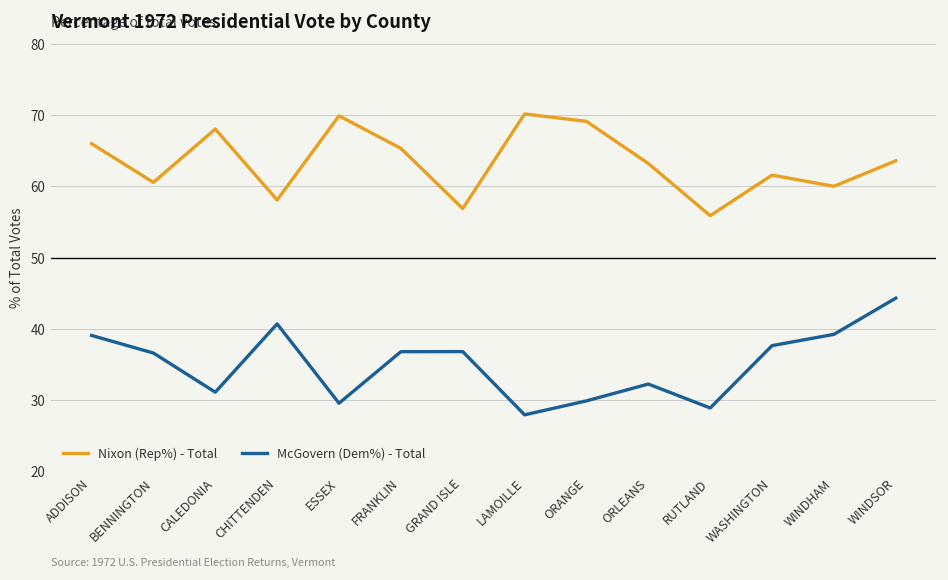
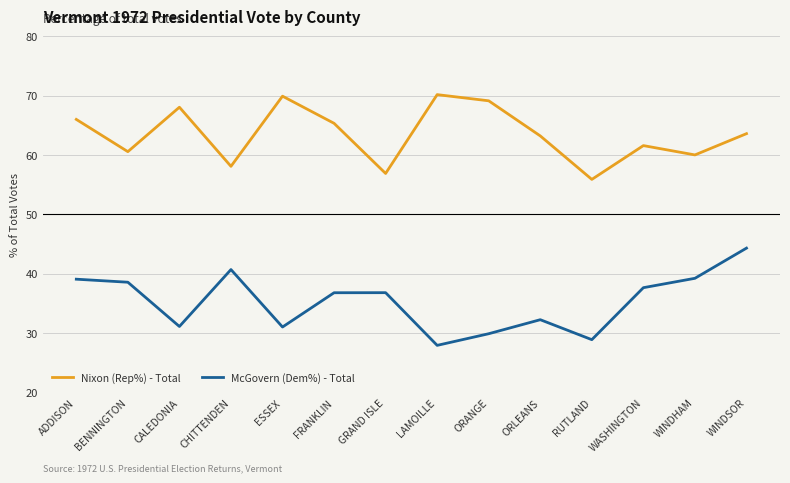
McGovern (Dem%) - Total, BENNINGTON: 37 -> 39
McGovern (Dem%) - Total, ESSEX: 30 -> 31
